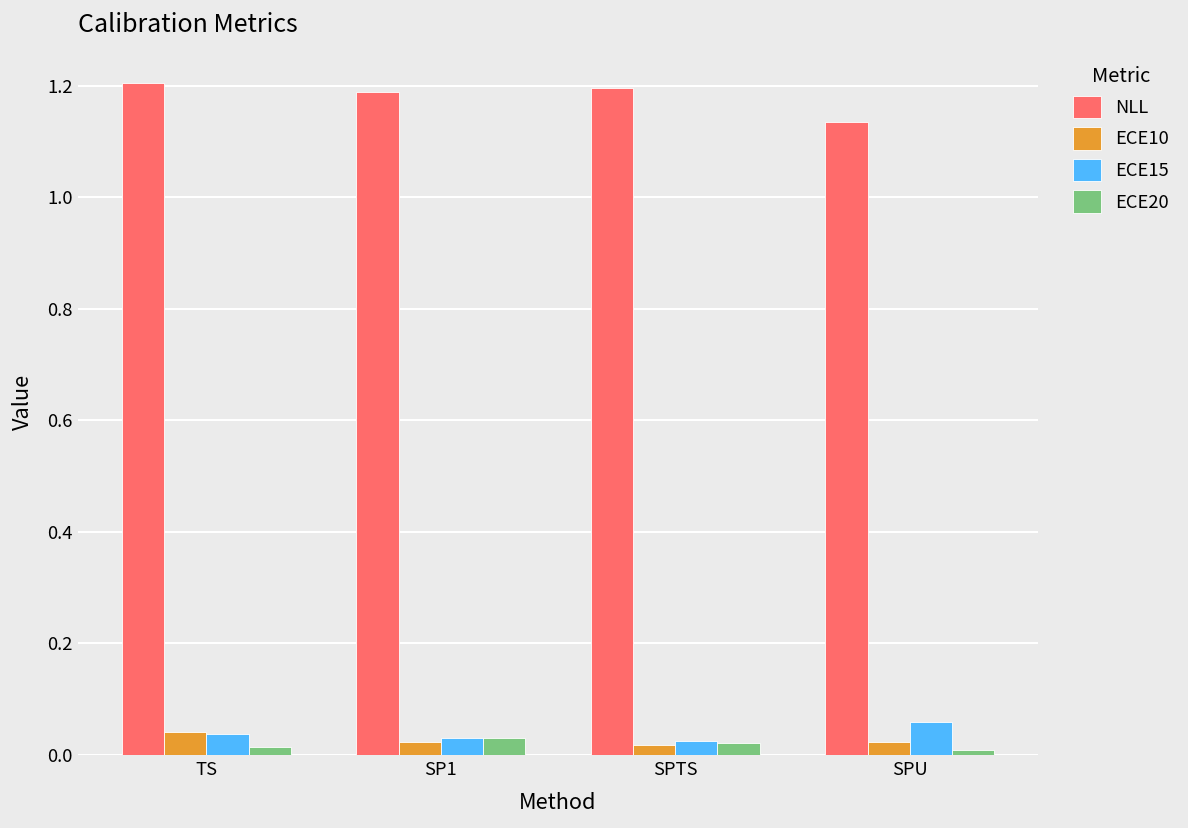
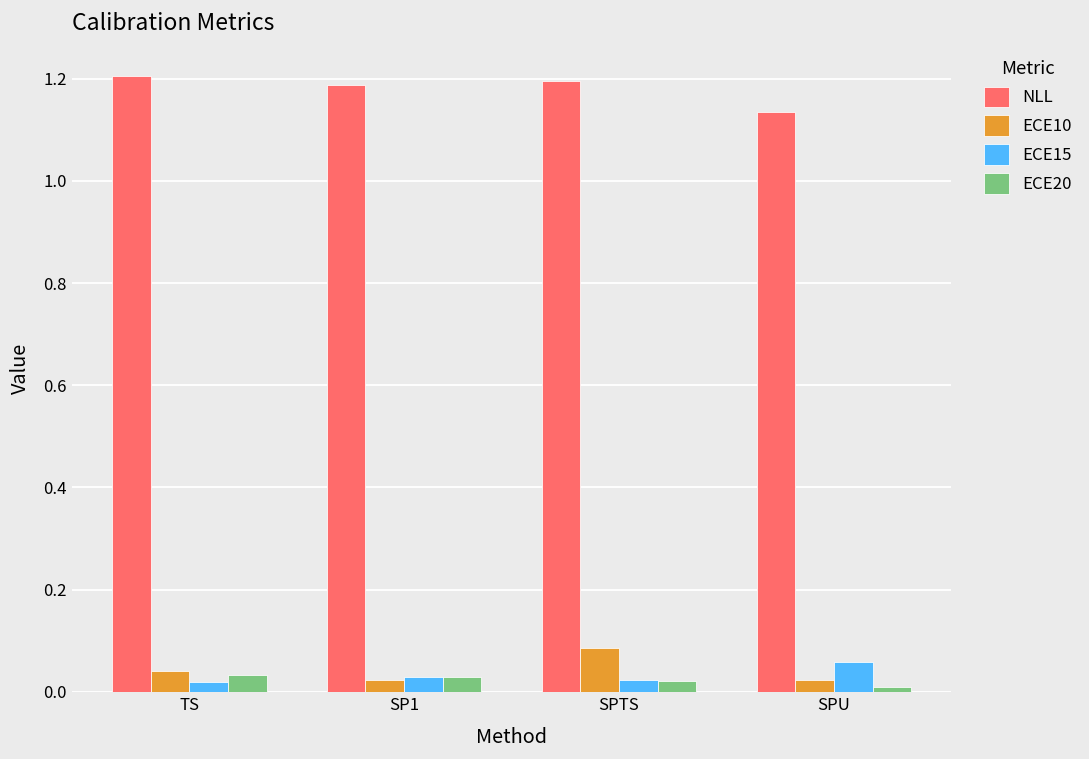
ECE15, TS: 0.04 -> 0.02
ECE20, TS: 0.01 -> 0.03
ECE10, SPTS: 0.02 -> 0.09
